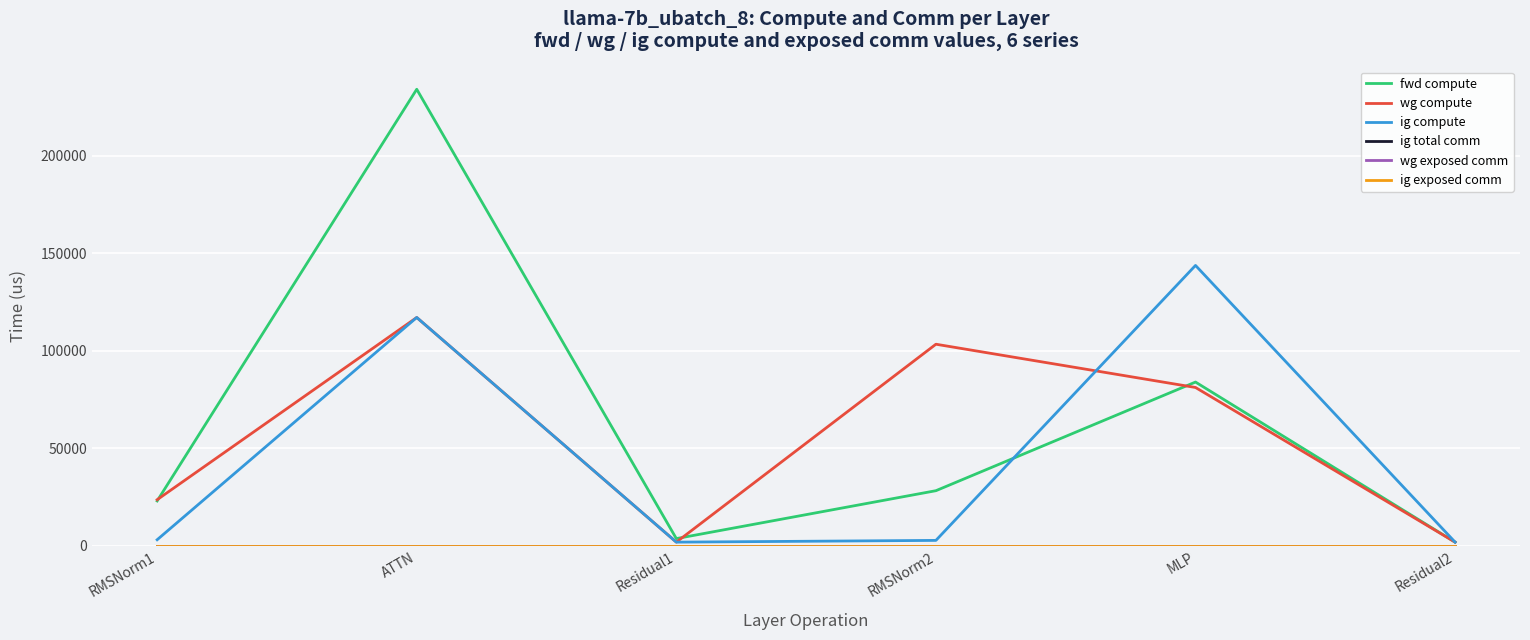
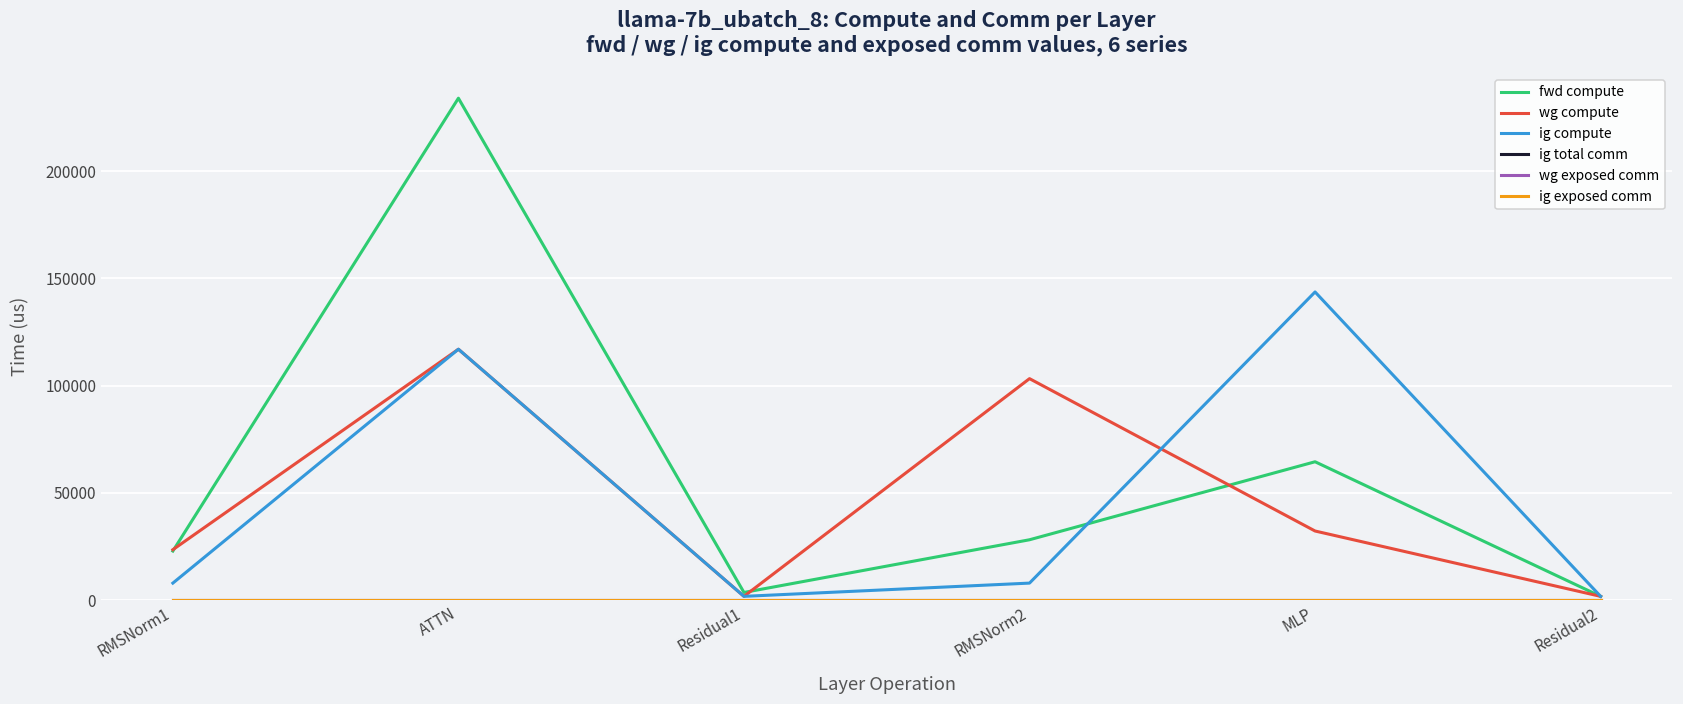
ig compute, RMSNorm1: 3000 -> 8000
ig compute, RMSNorm2: 3000 -> 8000
fwd compute, MLP: 84000 -> 65000
wg compute, MLP: 81000 -> 32000
